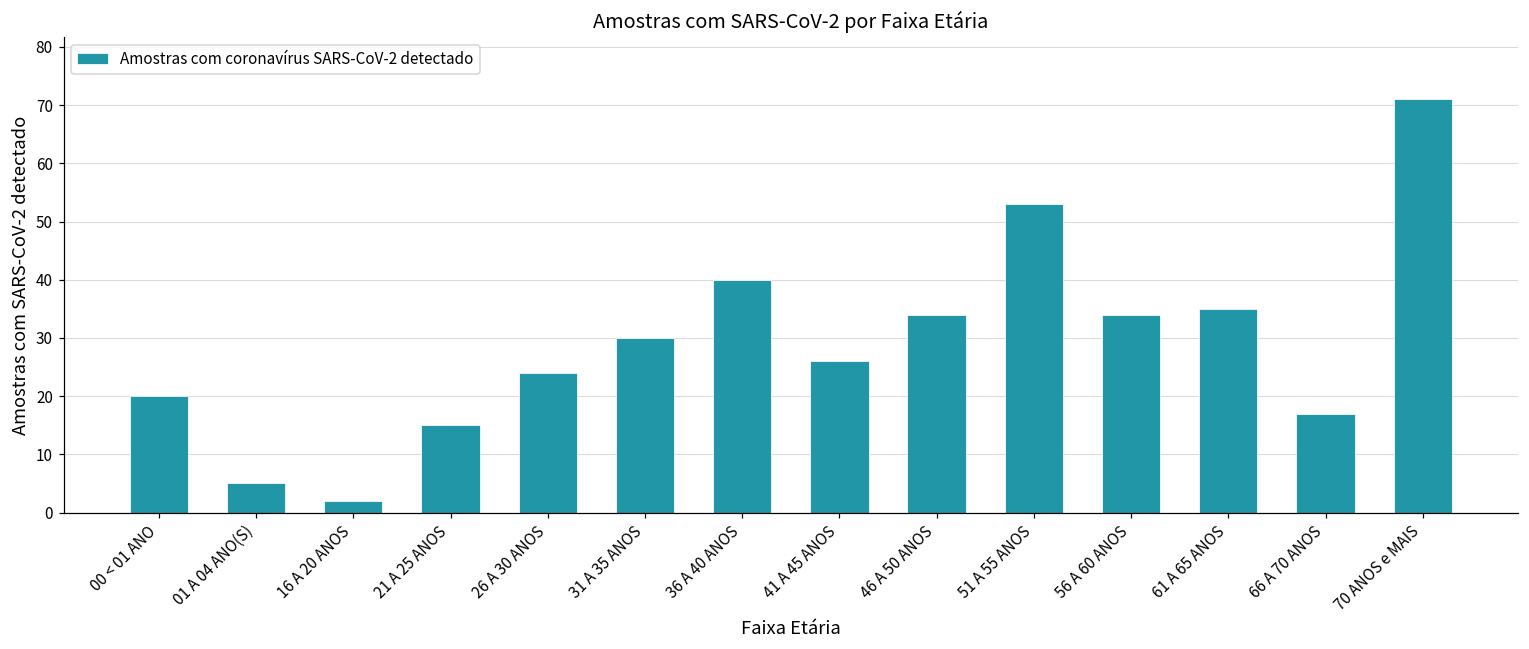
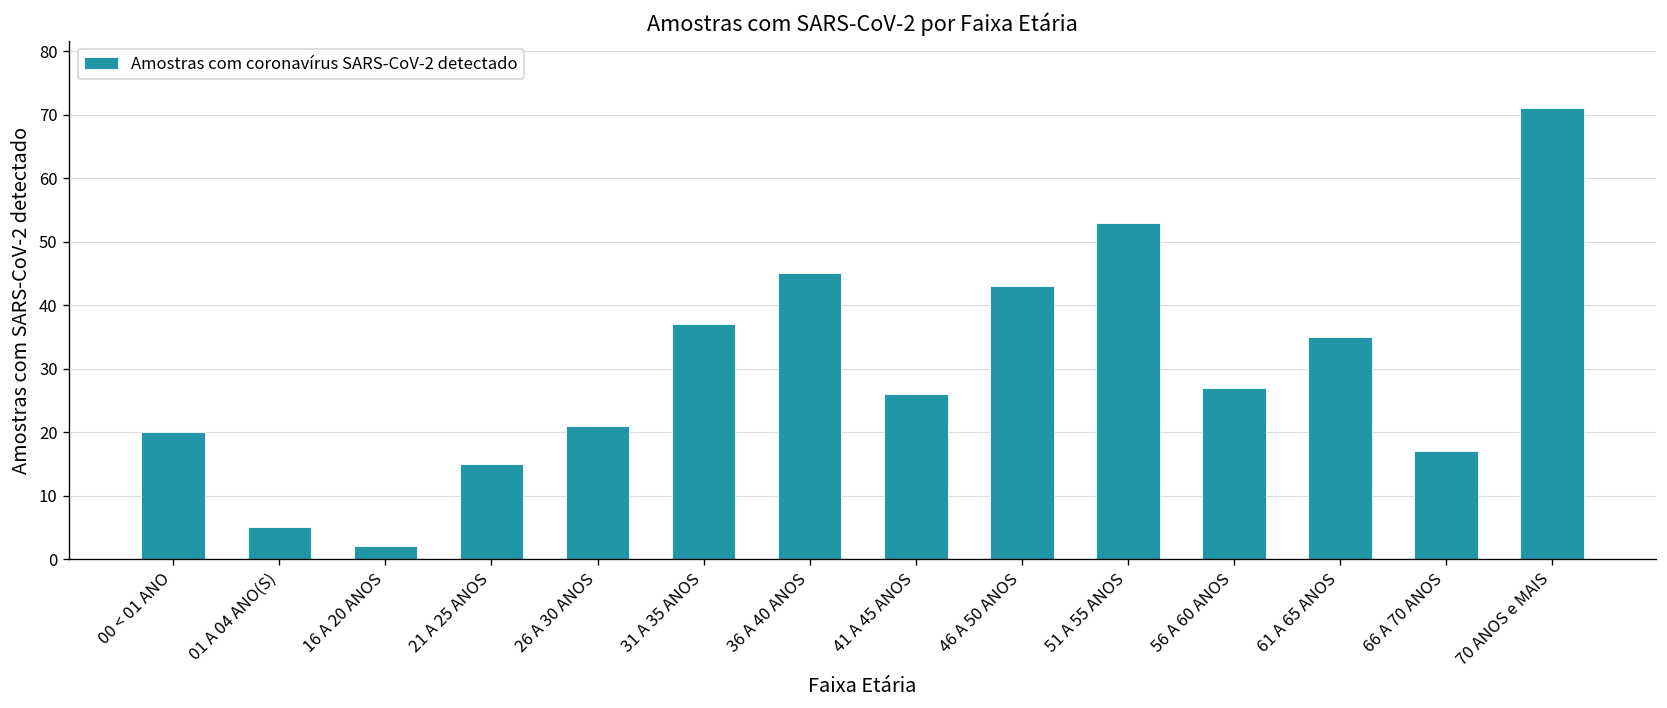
26 A 30 ANOS: 24 -> 21
31 A 35 ANOS: 30 -> 37
36 A 40 ANOS: 40 -> 45
46 A 50 ANOS: 34 -> 43
56 A 60 ANOS: 34 -> 27
